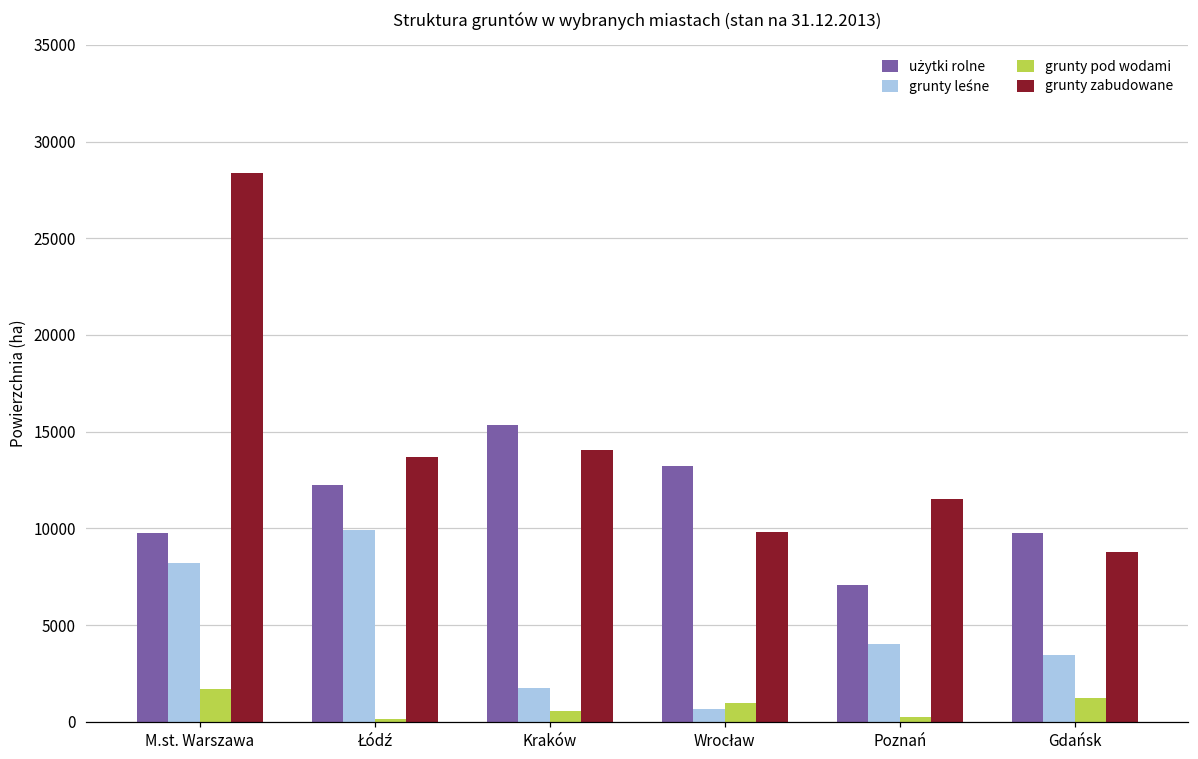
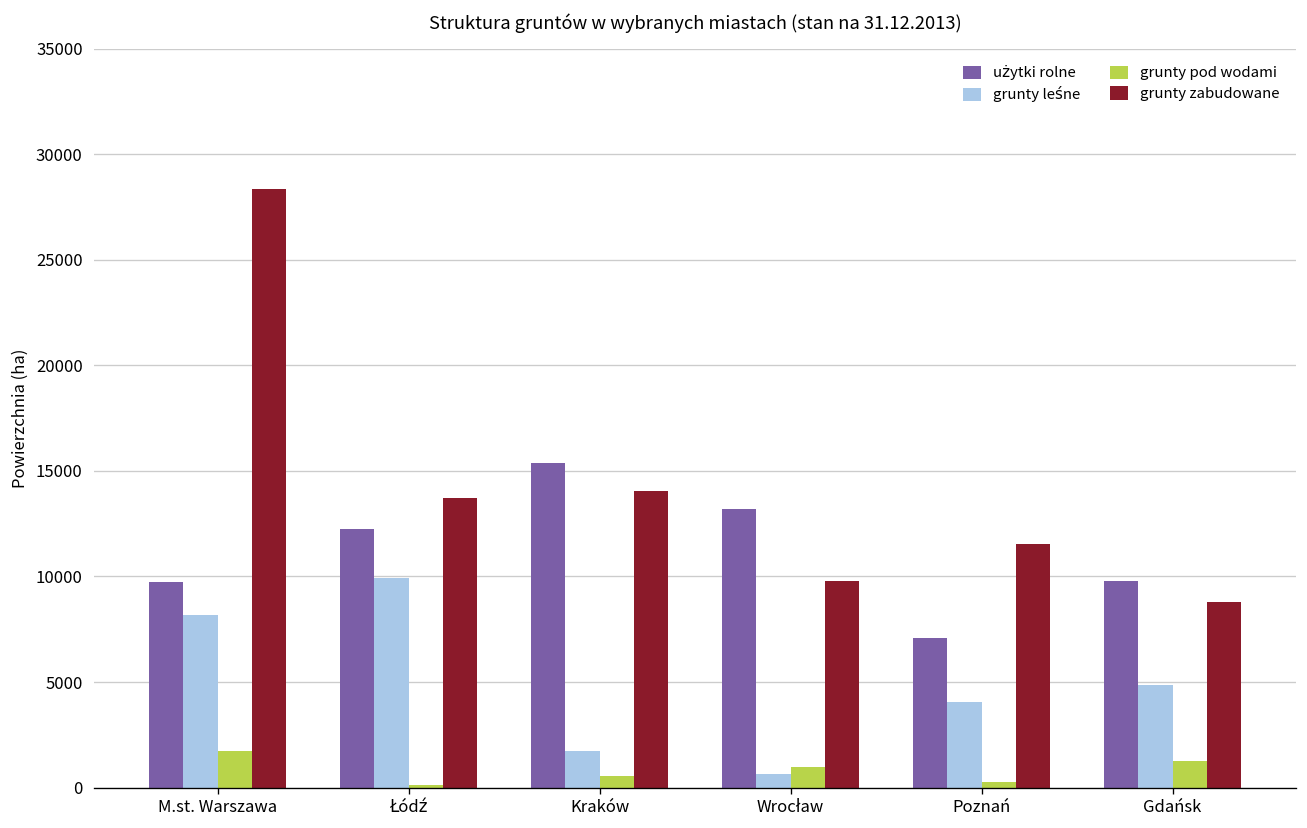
grunty leśne, Gdańsk: 3500 -> 4900
